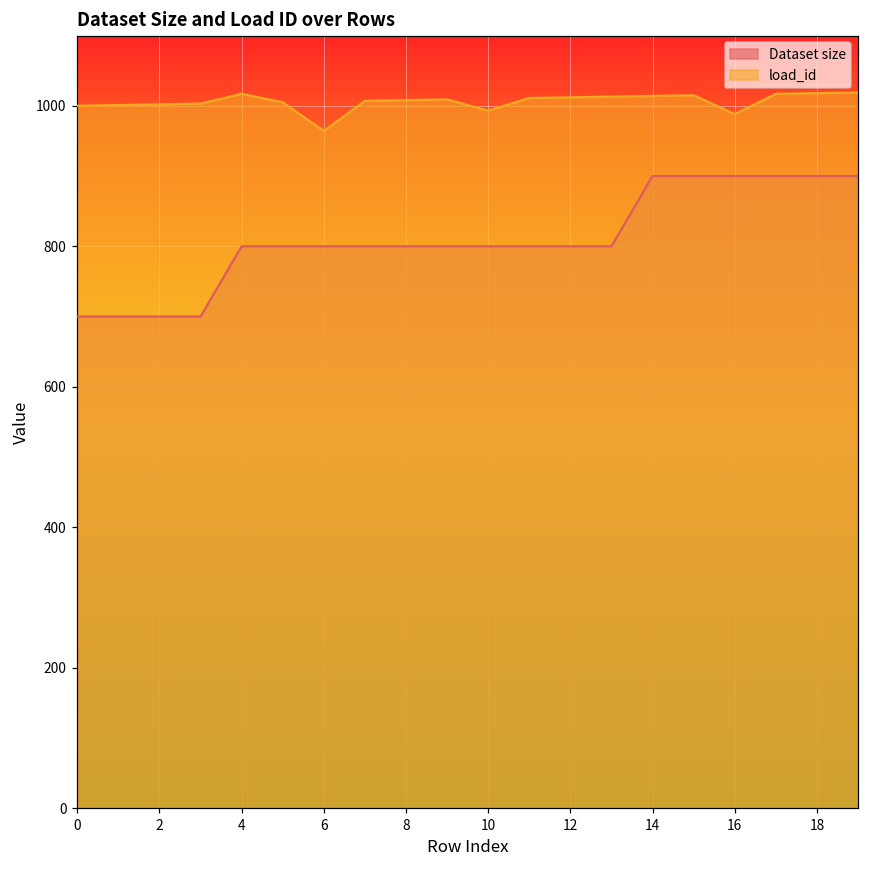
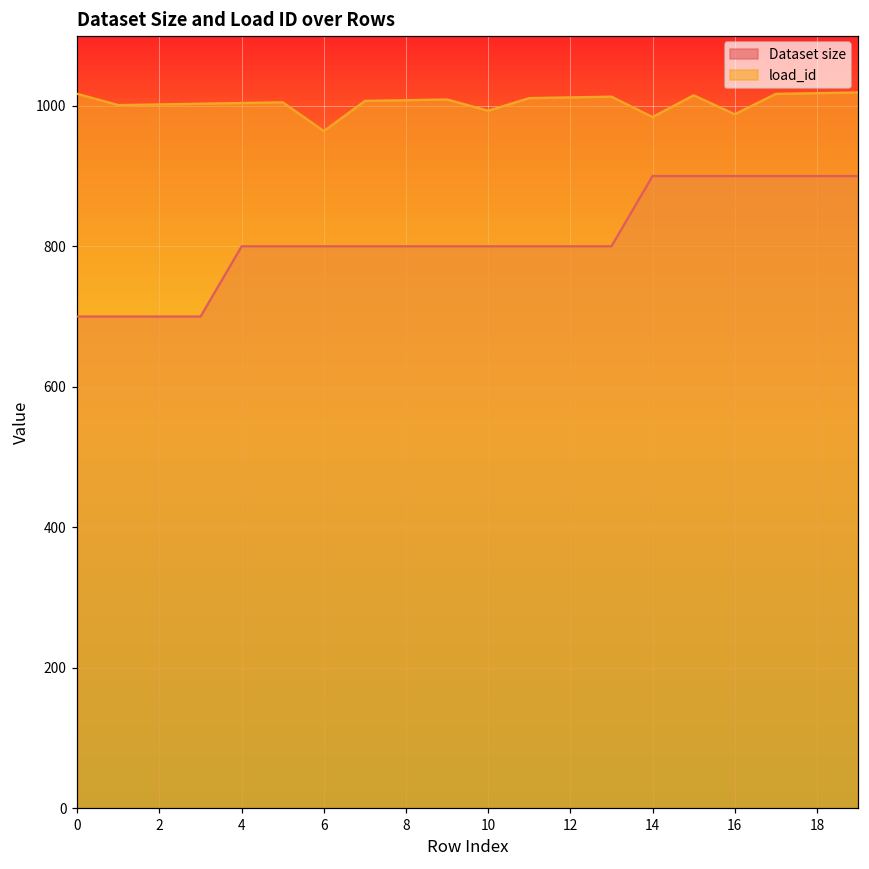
load_id, 0: 1000 -> 1020
load_id, 4: 1020 -> 1000
load_id, 14: 1010 -> 980
